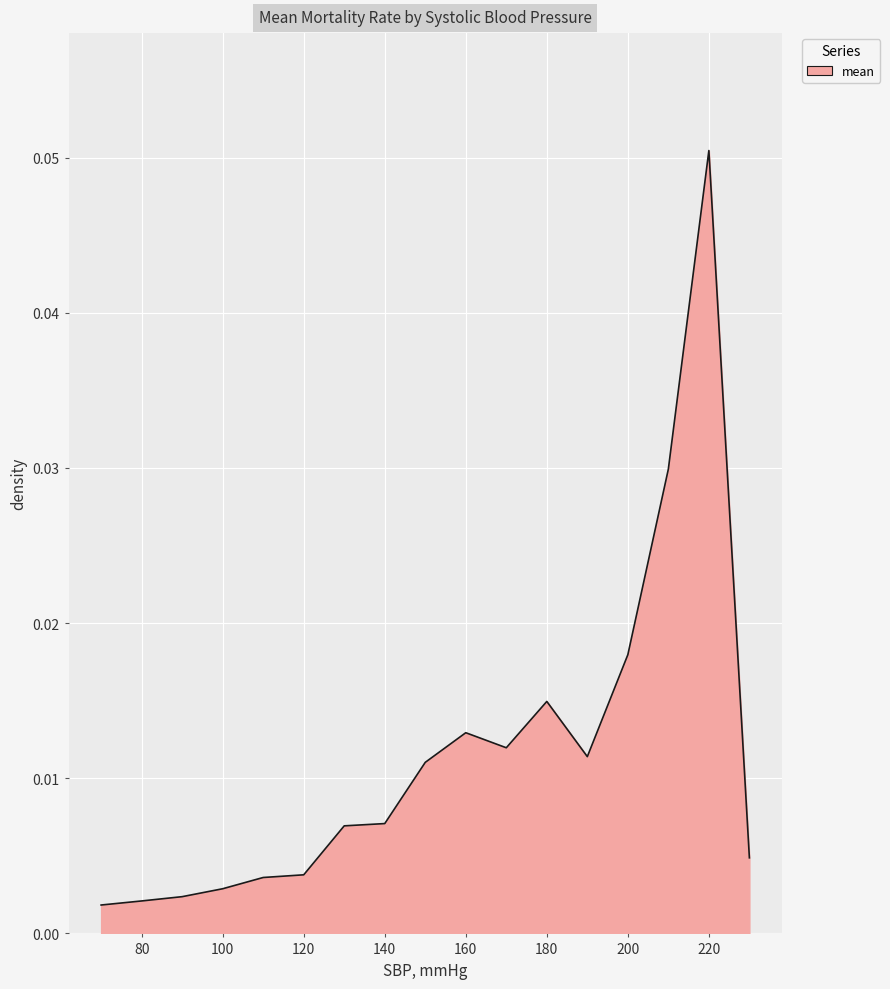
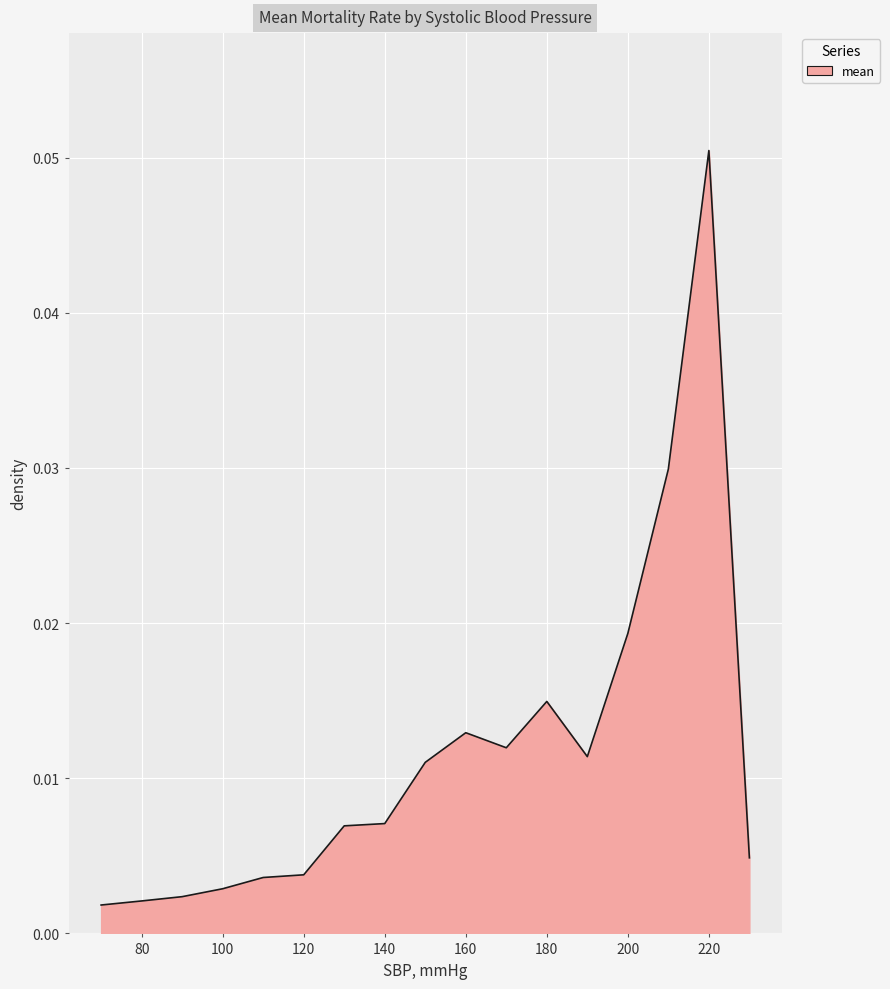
200: 0.0180 -> 0.0193
